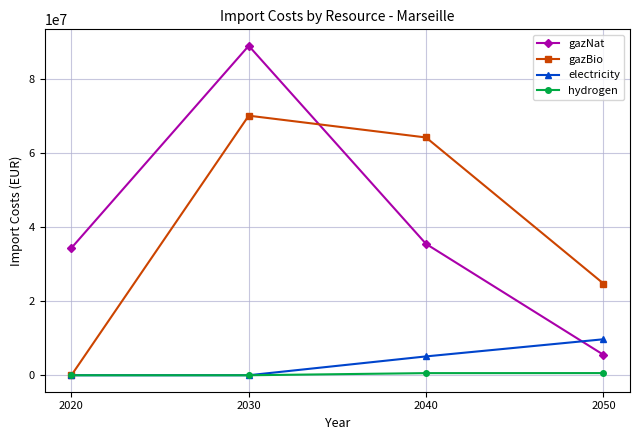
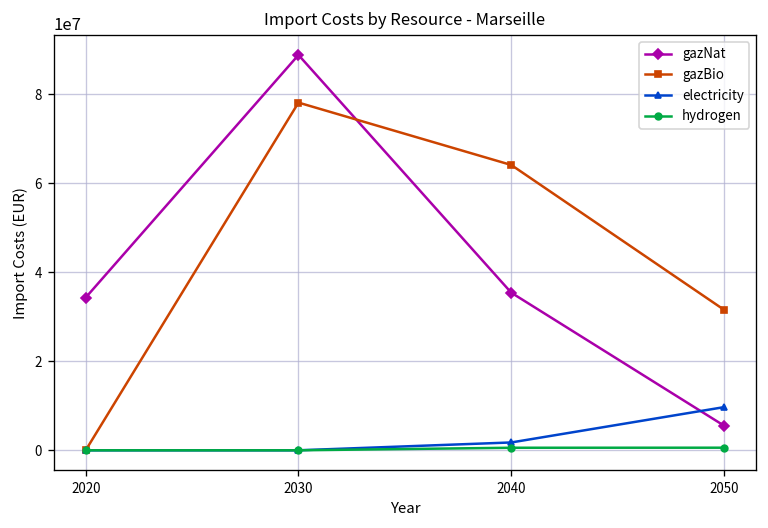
gazBio, 2030: 70000000 -> 78000000
electricity, 2040: 5000000 -> 2000000
gazBio, 2050: 25000000 -> 32000000
